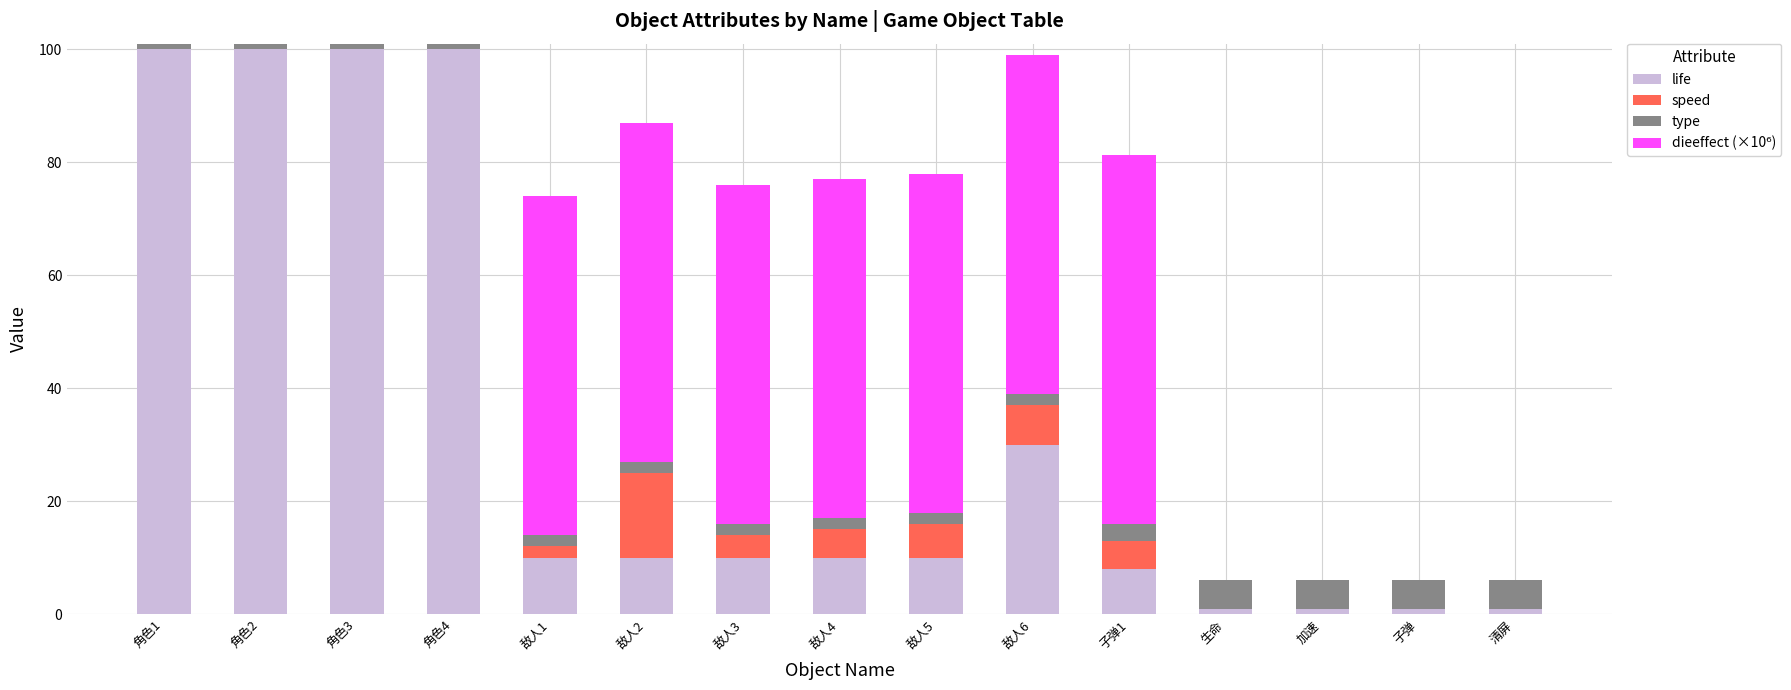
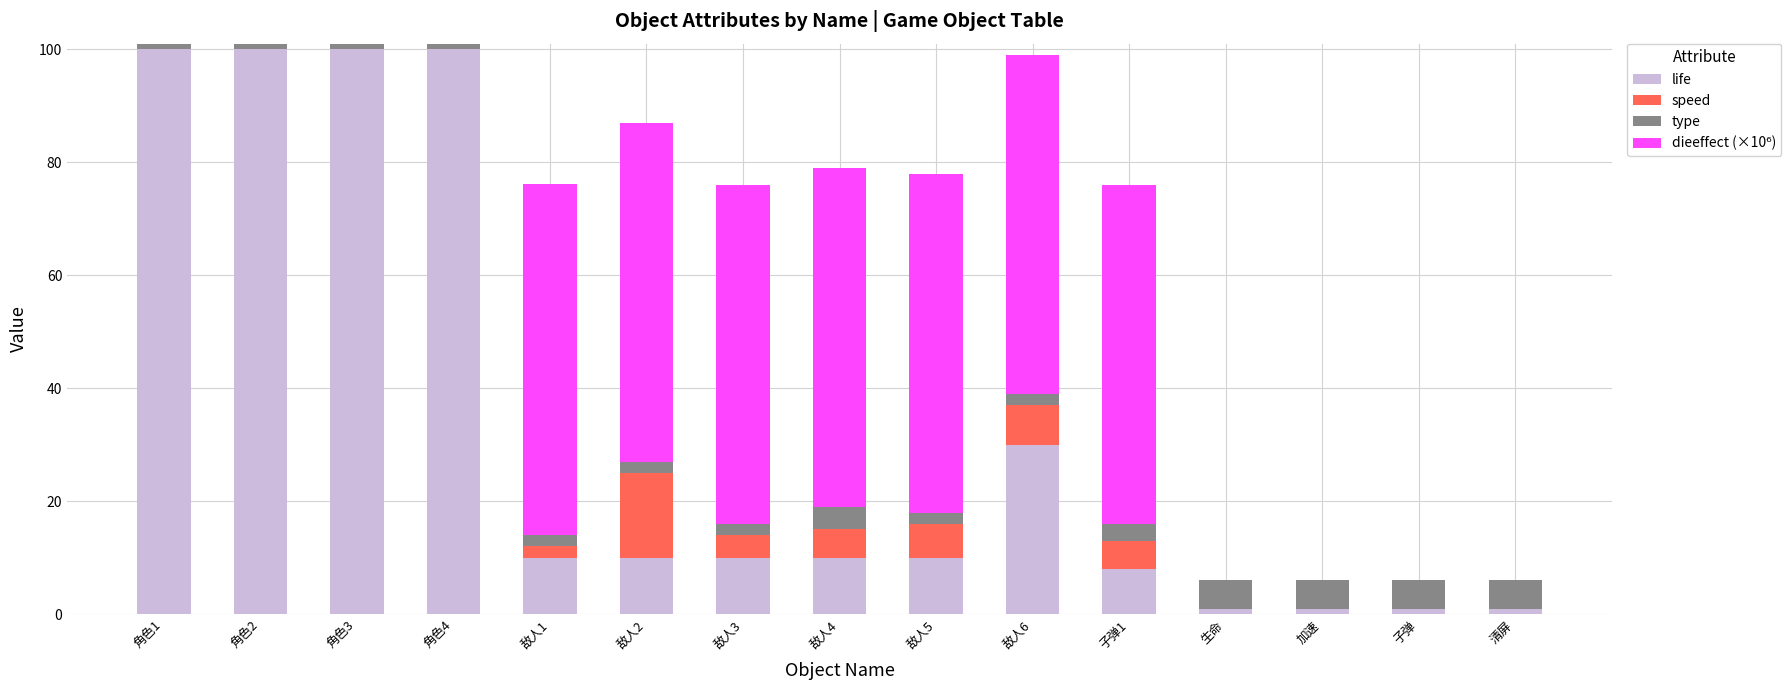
dieeffect (×10⁶), 敌人1: 60 -> 62
type, 敌人4: 2 -> 4
dieeffect (×10⁶), 子弹1: 65 -> 60
